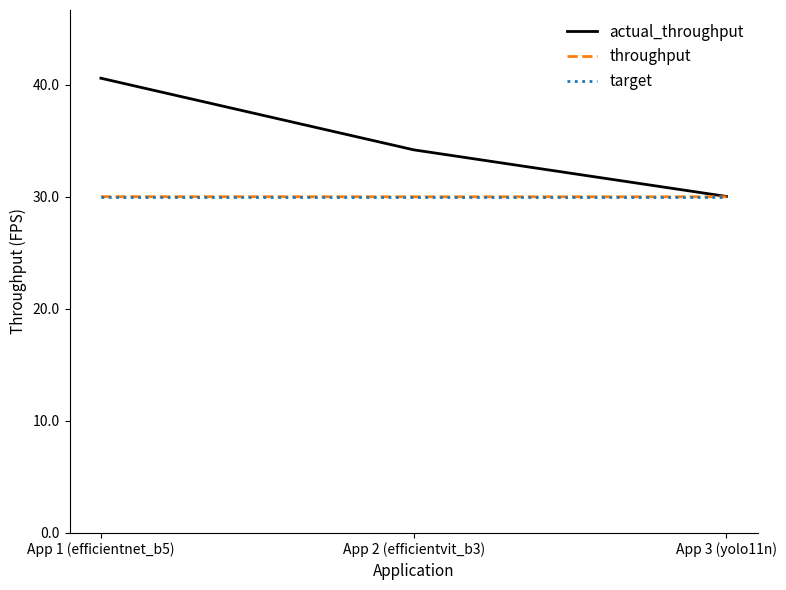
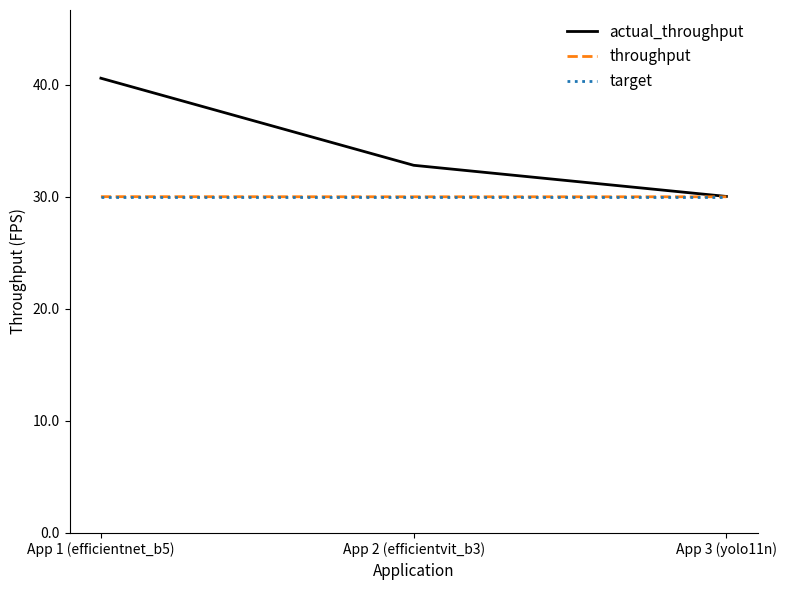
actual_throughput, App 2 (efficientvit_b3): 34.2 -> 32.8
